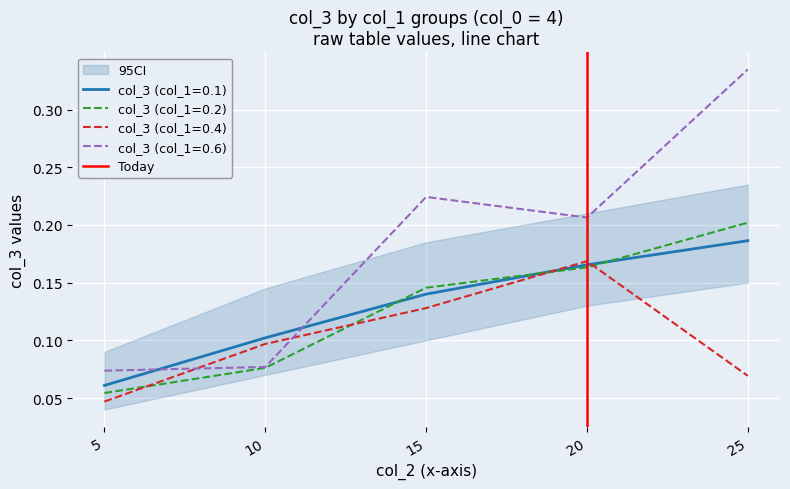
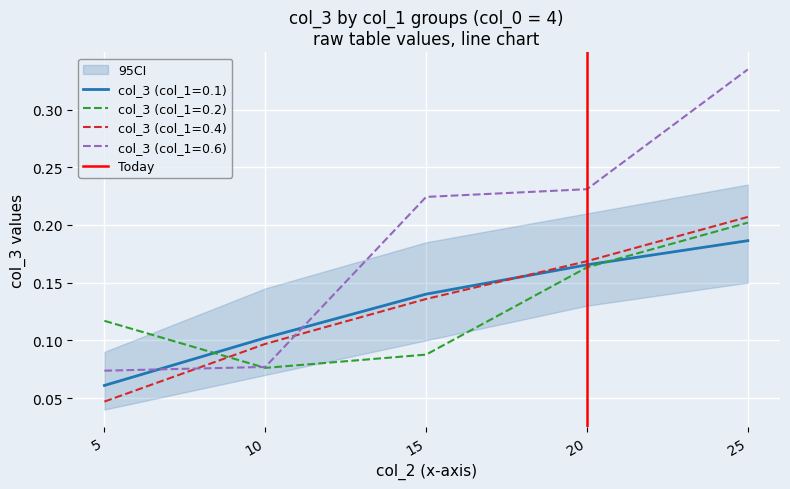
col_3 (col_1=0.2), 5: 0.054 -> 0.117
col_3 (col_1=0.2), 15: 0.146 -> 0.088
col_3 (col_1=0.4), 15: 0.128 -> 0.136
col_3 (col_1=0.6), 20: 0.206 -> 0.231
col_3 (col_1=0.4), 25: 0.069 -> 0.207
